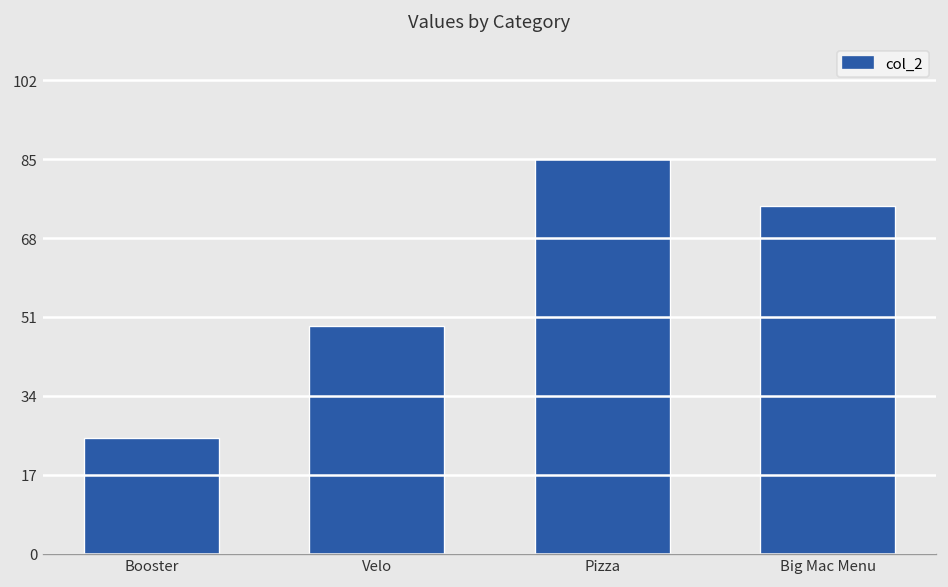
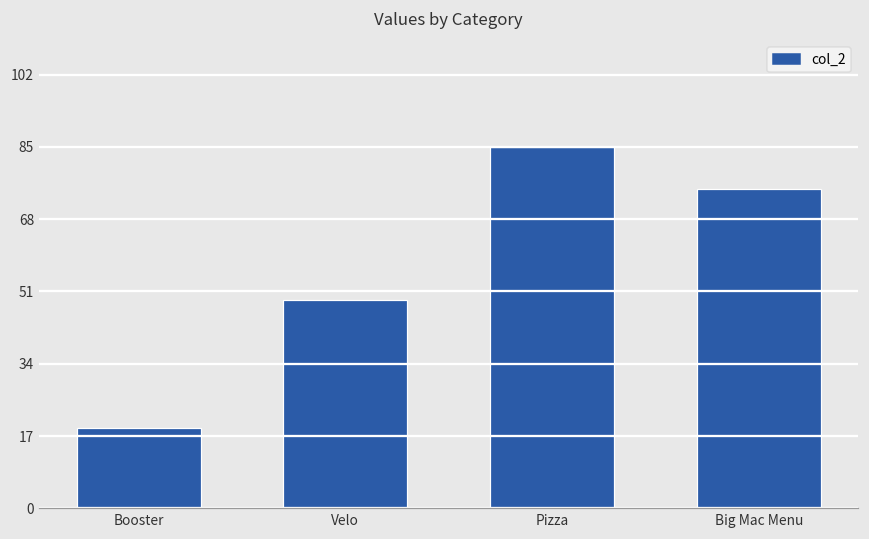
Booster: 25 -> 19
